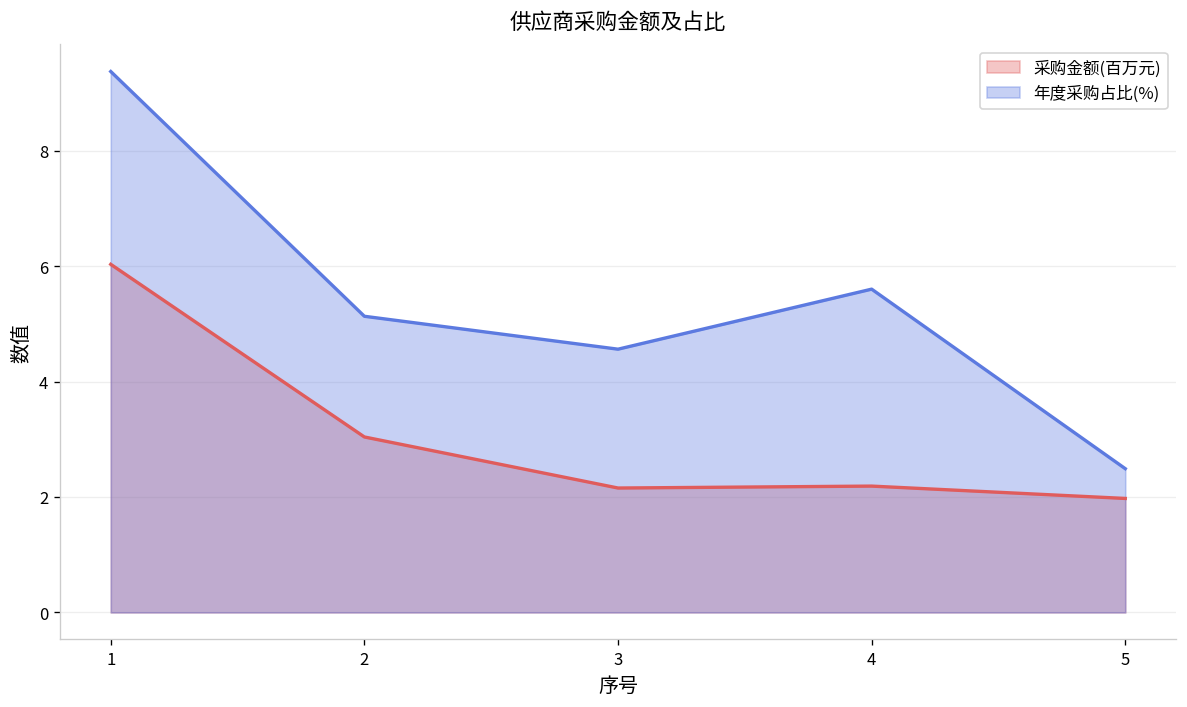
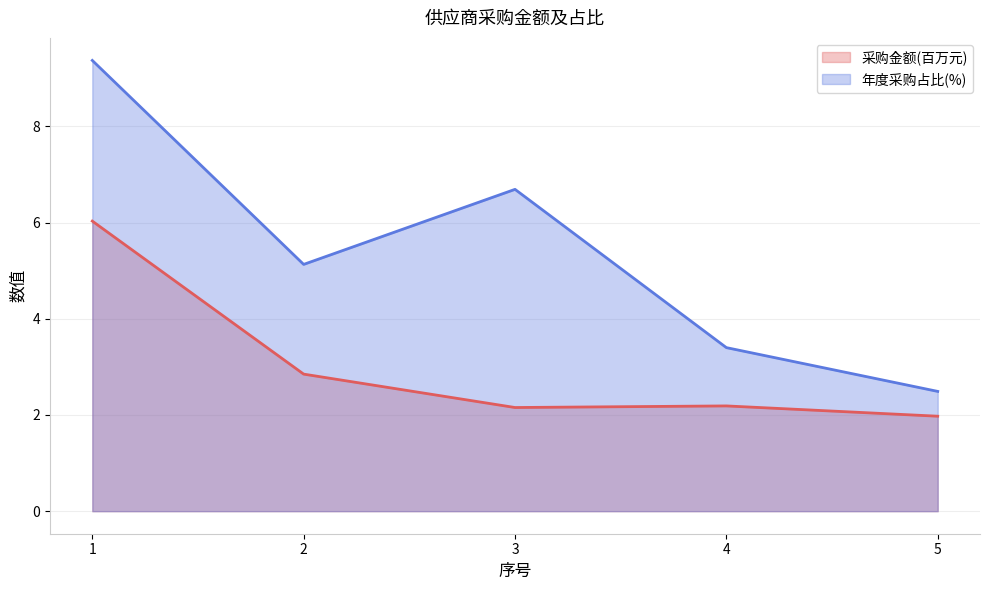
采购金额(百万元), 2: 3.0 -> 2.8
年度采购占比(%), 3: 4.6 -> 6.7
年度采购占比(%), 4: 5.6 -> 3.4
